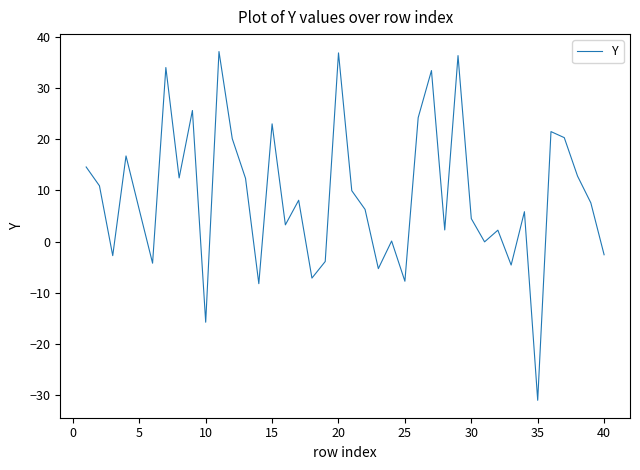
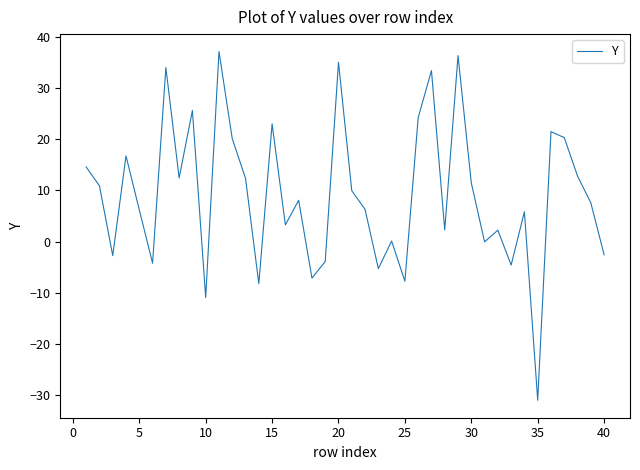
10: -16 -> -11
20: 37 -> 35
30: 4 -> 11
